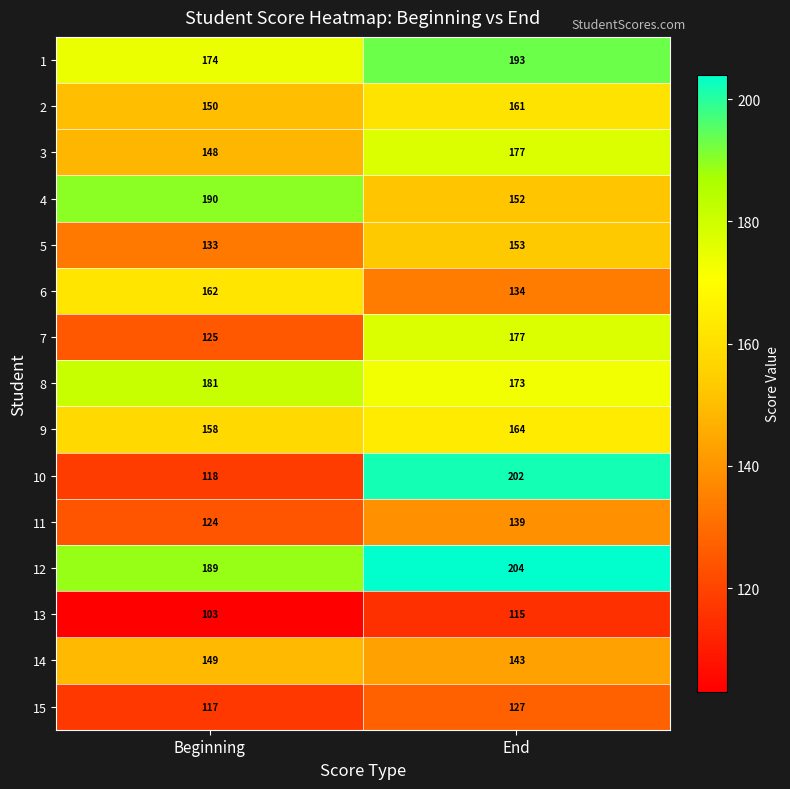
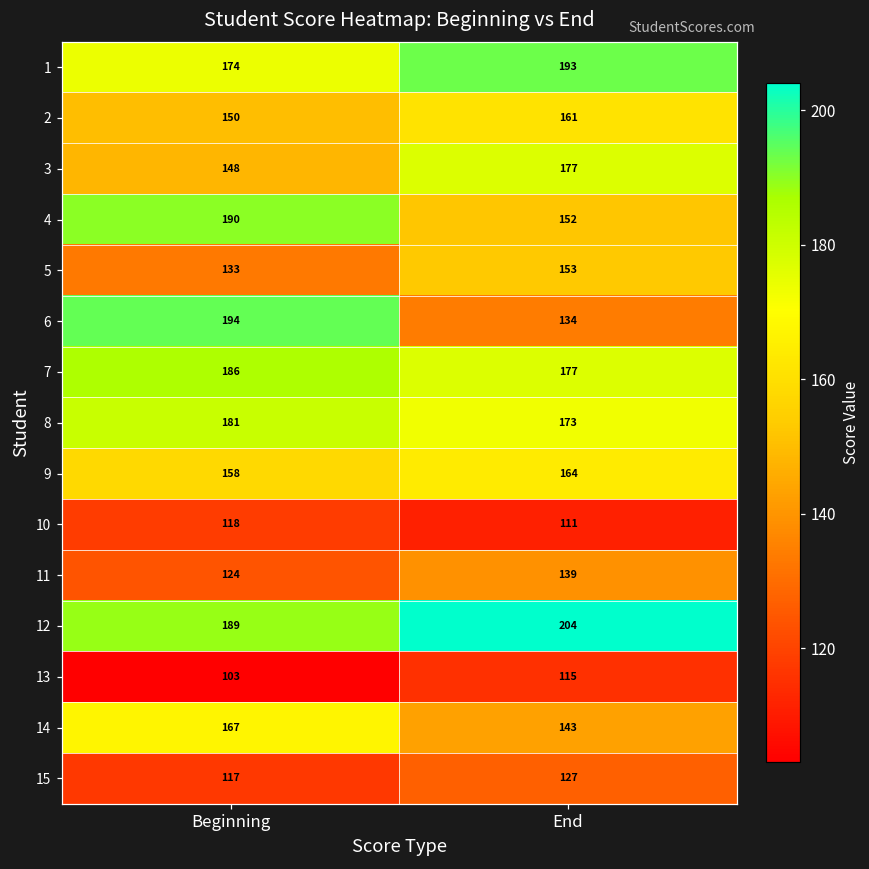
6, Beginning: 162 -> 194
7, Beginning: 125 -> 186
10, End: 202 -> 111
14, Beginning: 149 -> 167
